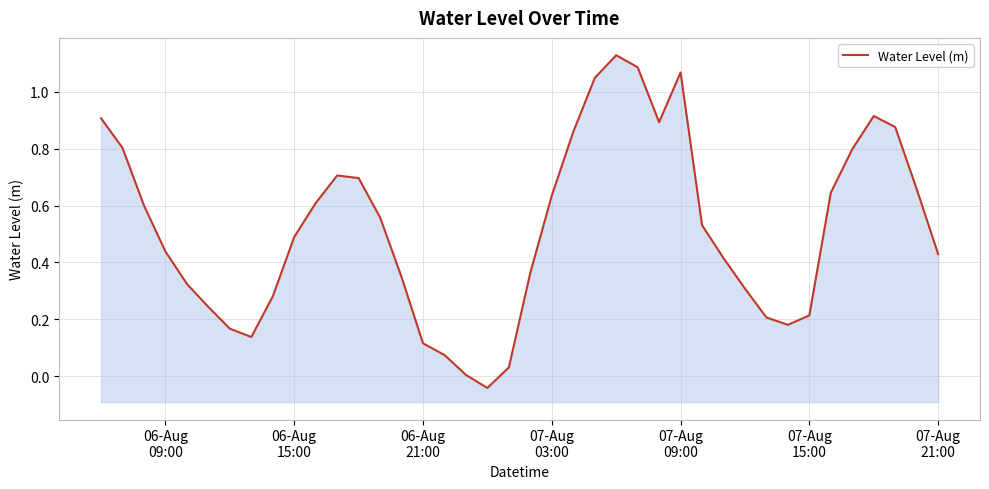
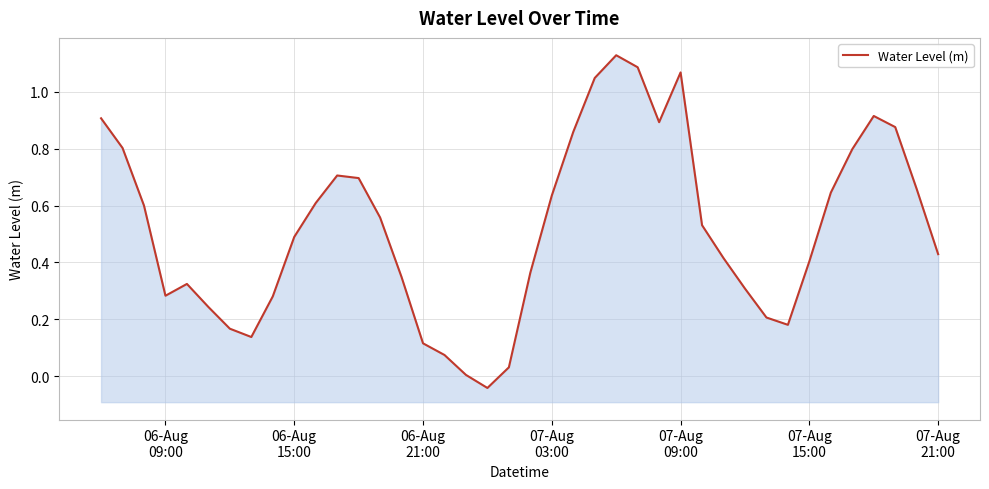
06-Aug 09:00: 0.44 -> 0.28
07-Aug 15:00: 0.21 -> 0.40
